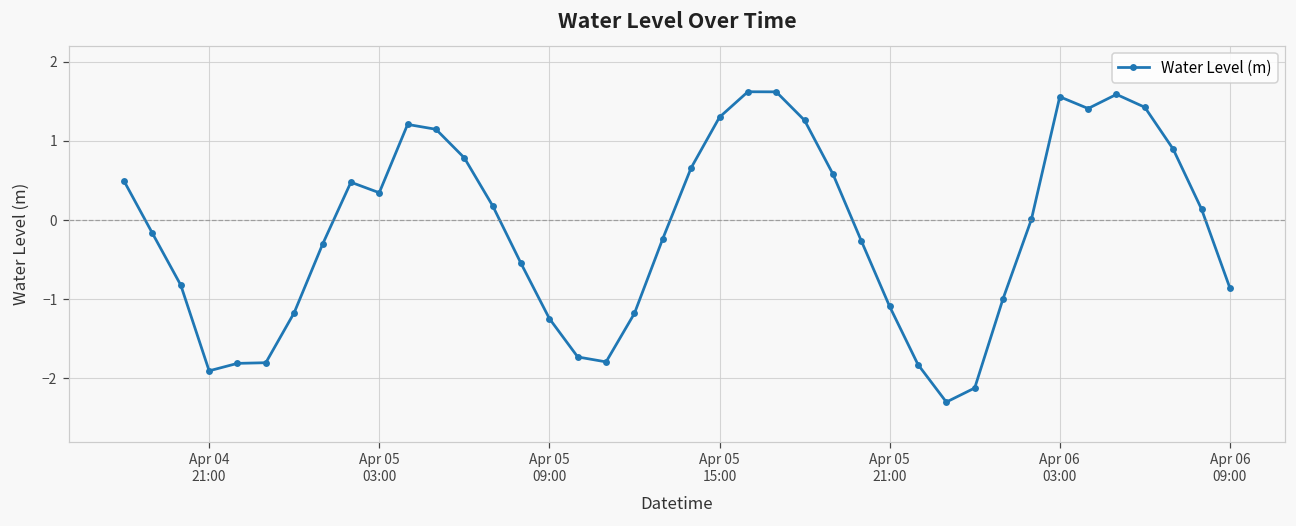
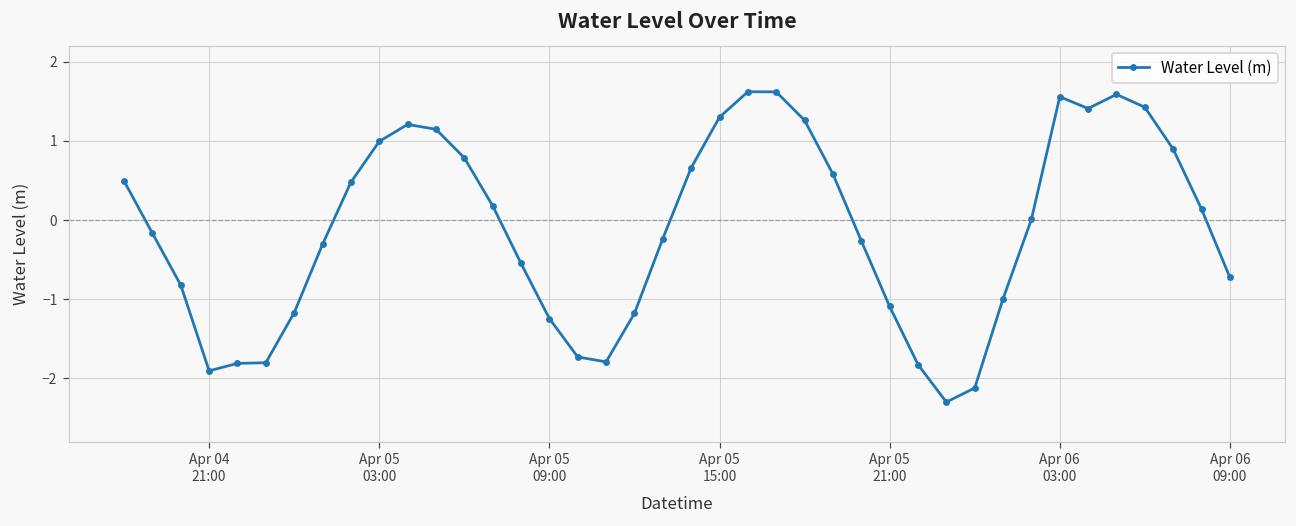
Apr 05 03:00: 0.3 -> 1.0
Apr 06 09:00: -0.9 -> -0.7
